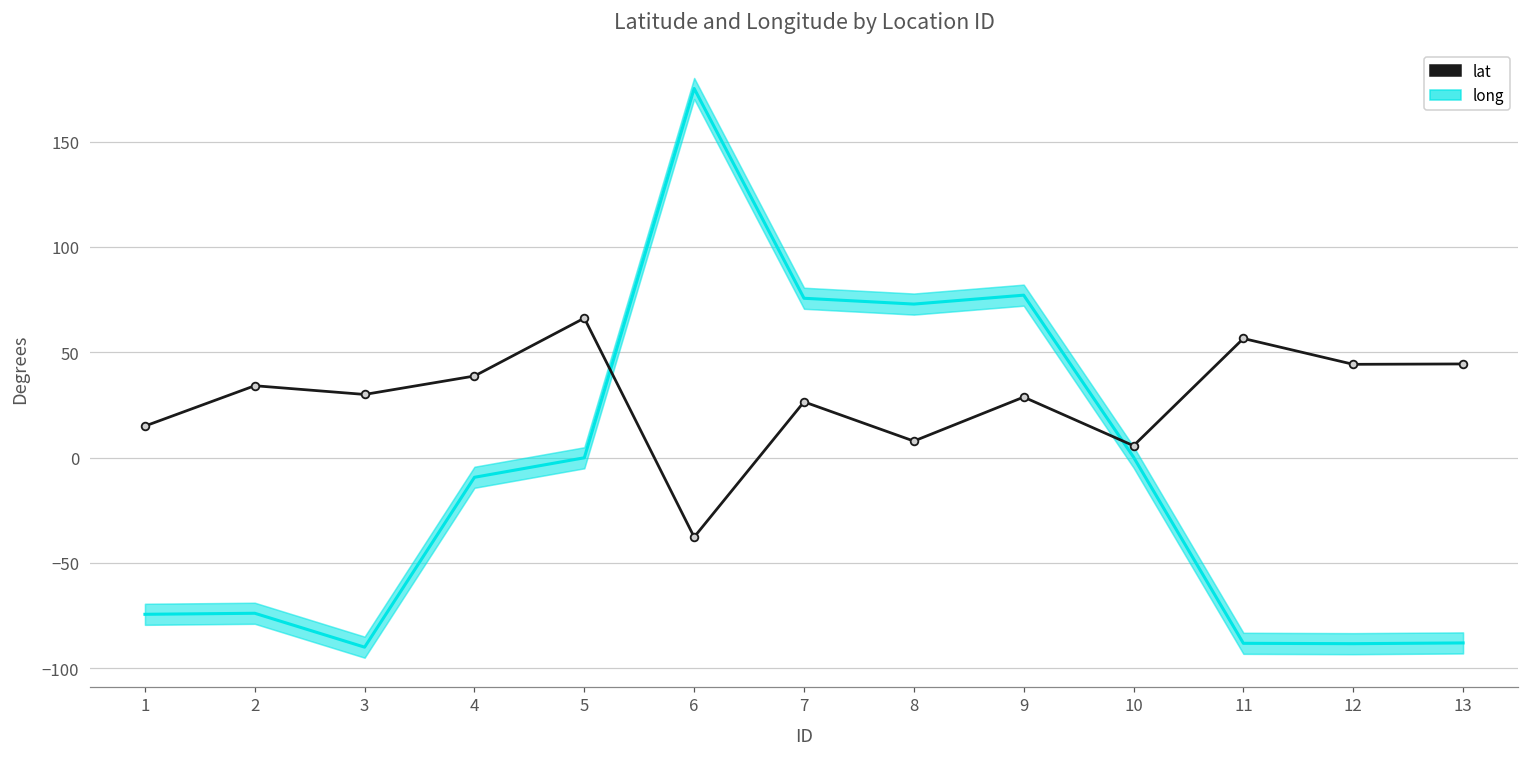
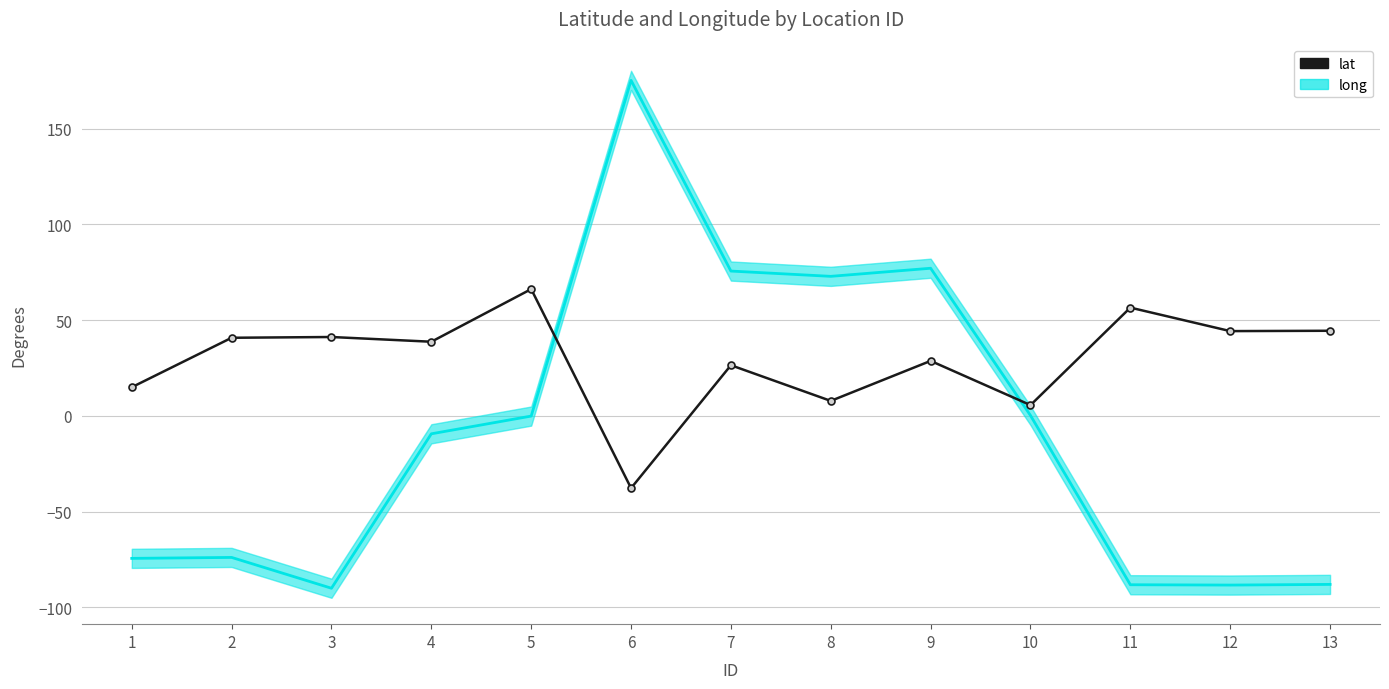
lat, 2: 34 -> 41
lat, 3: 30 -> 41
